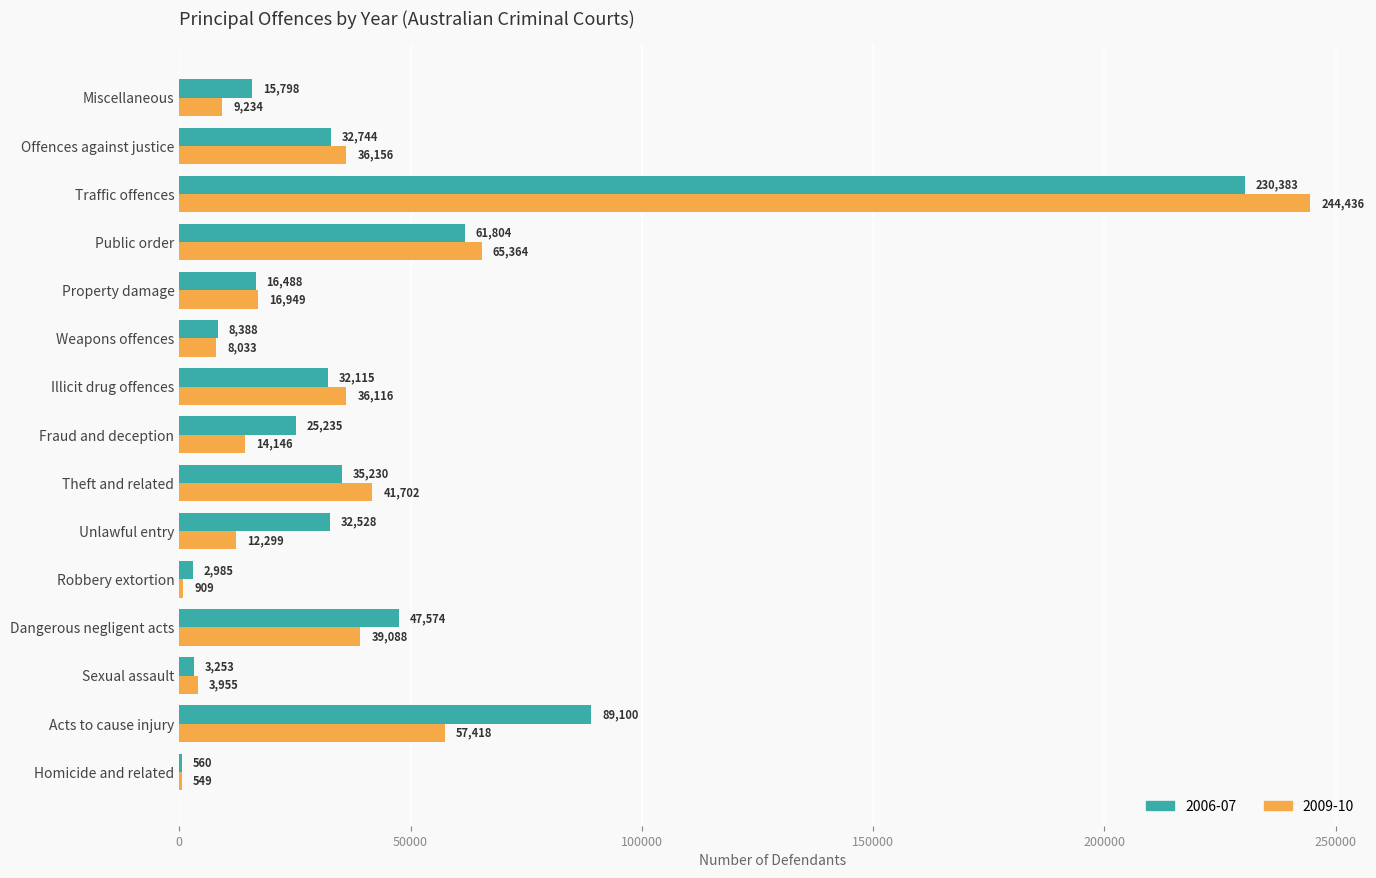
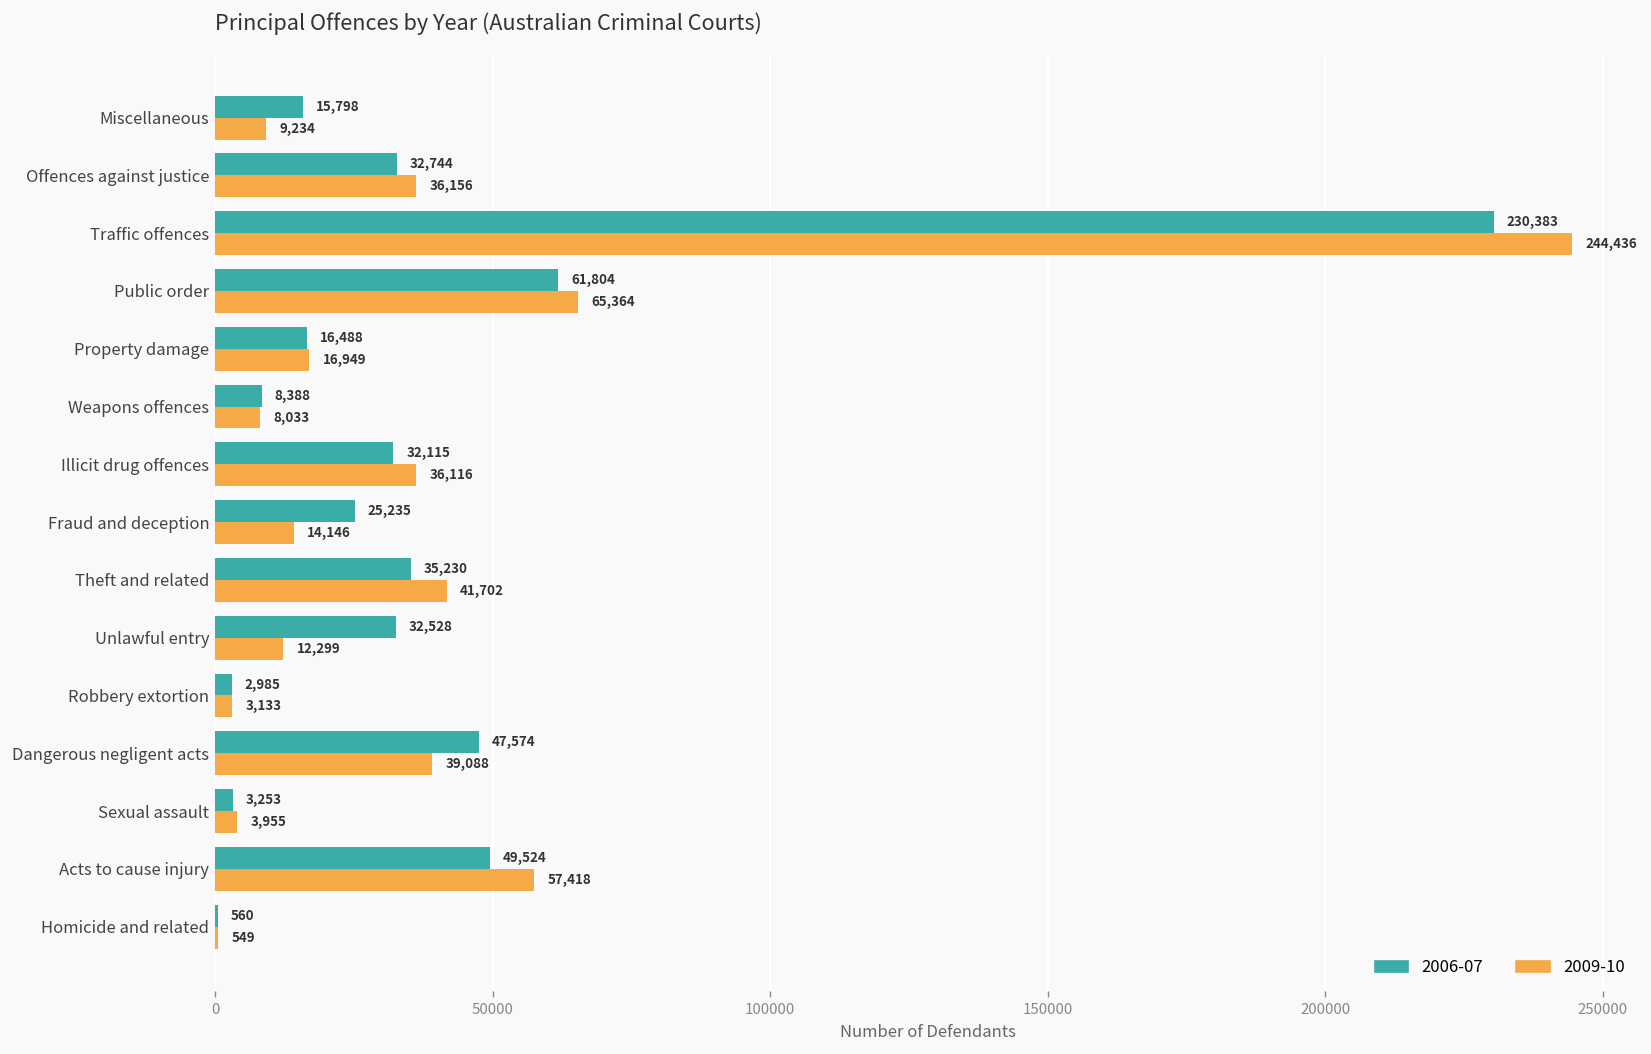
2009-10, Robbery extortion: 909 -> 3,133
2006-07, Acts to cause injury: 89,100 -> 49,524
